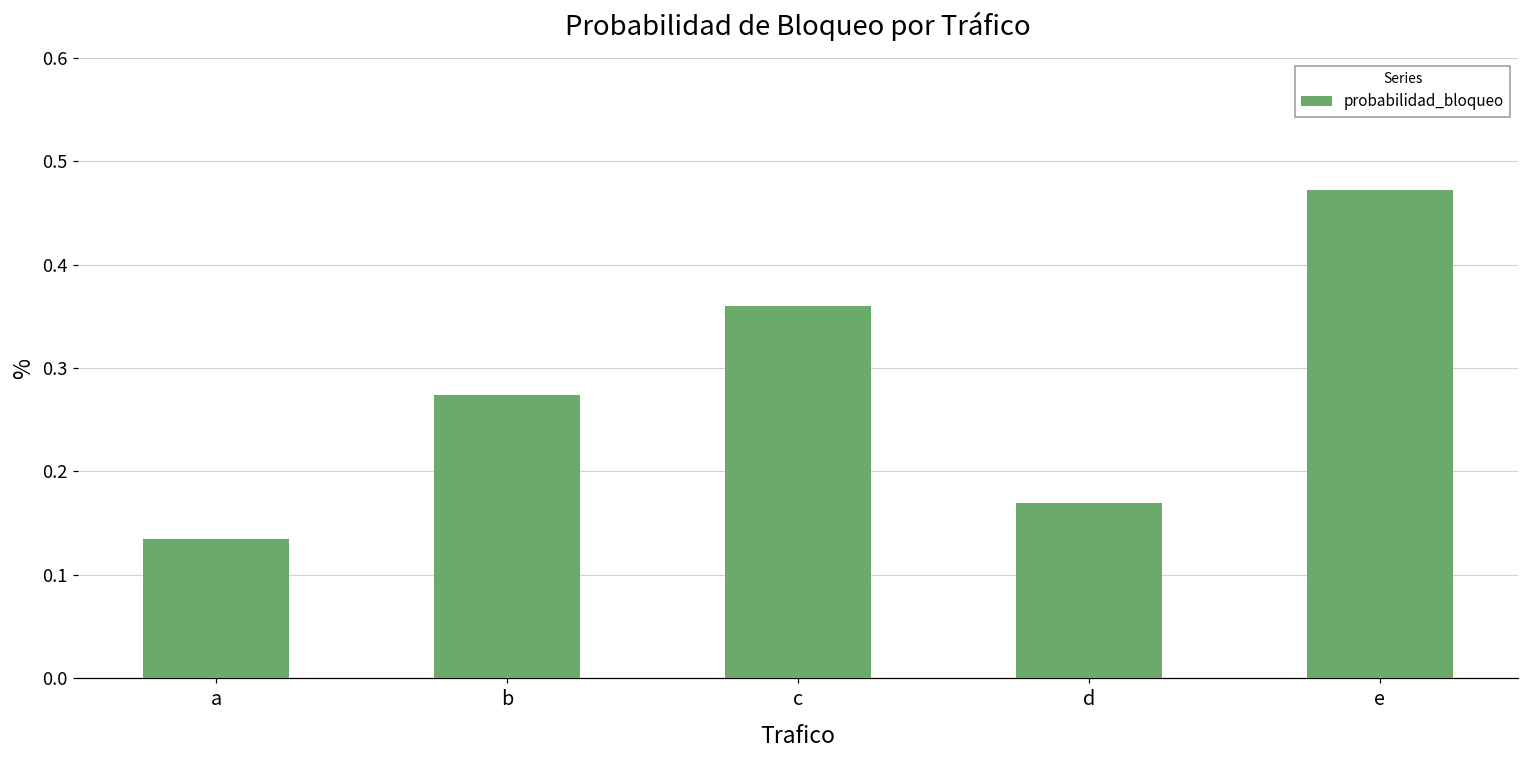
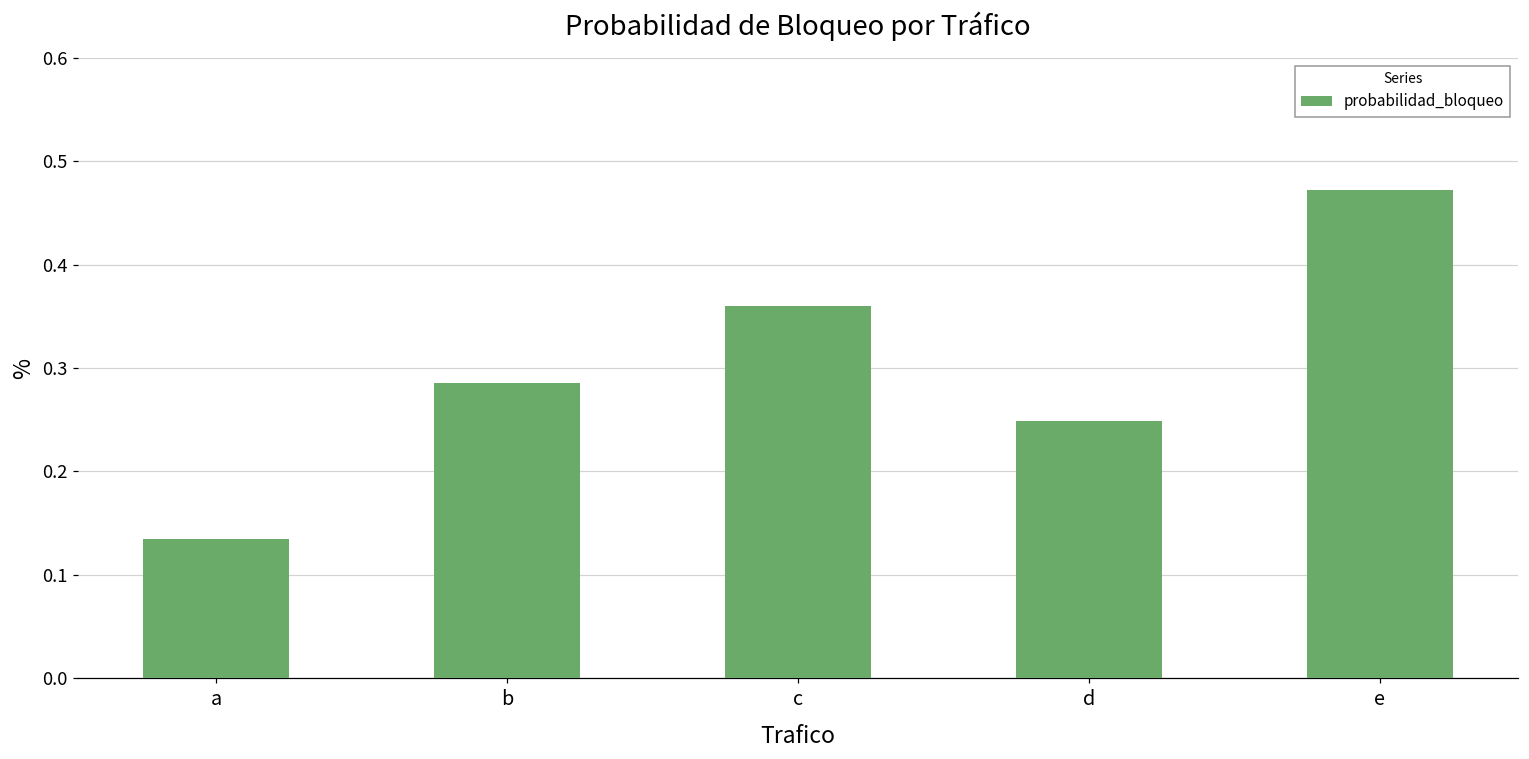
b: 0.27 -> 0.29
d: 0.17 -> 0.25
